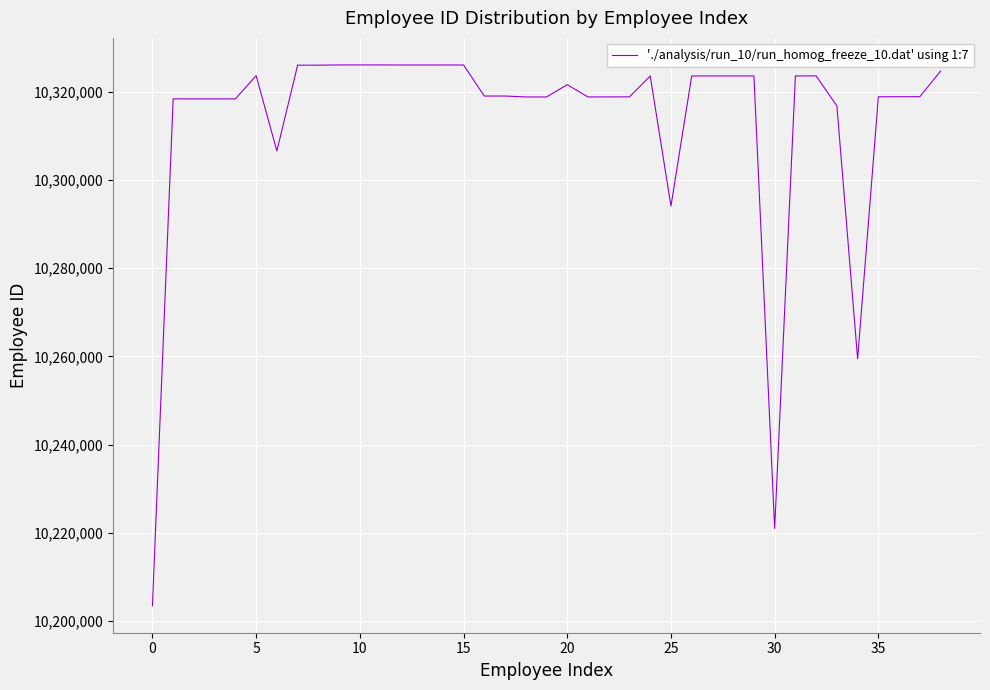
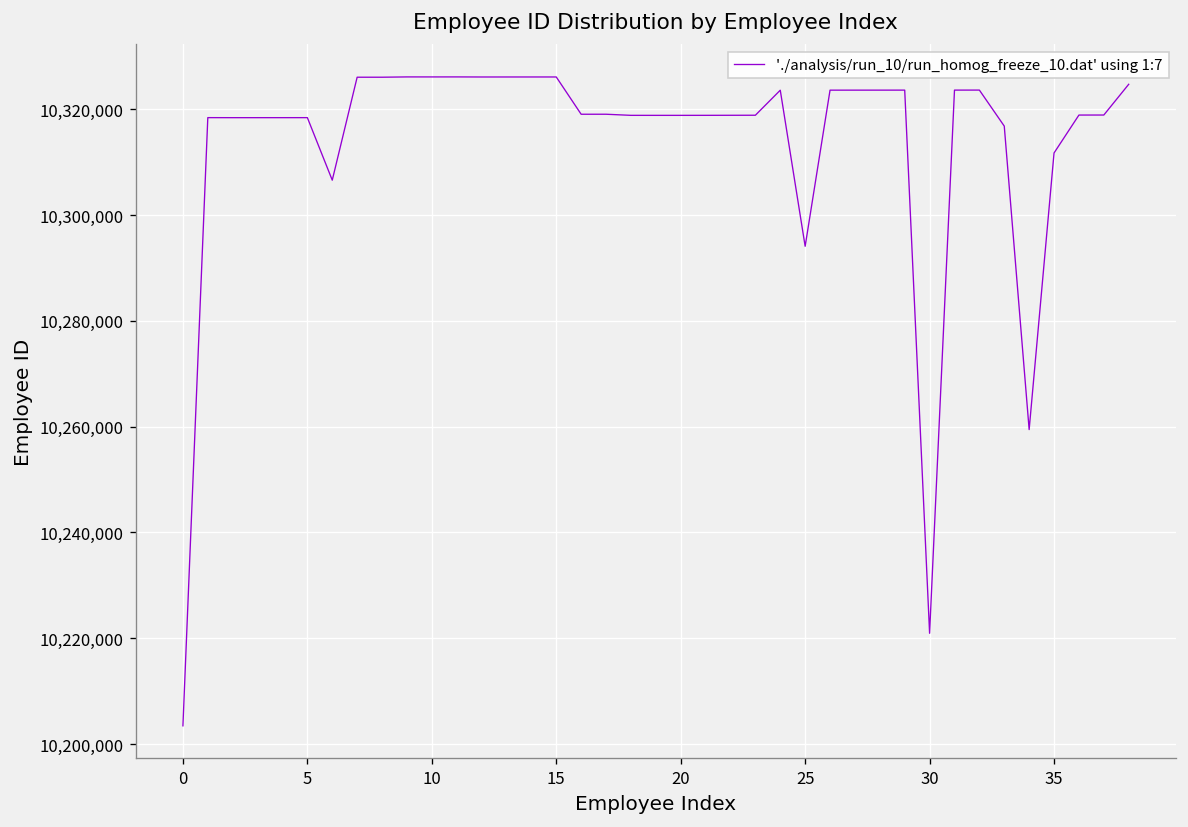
5: 10,324,000 -> 10,318,000
20: 10,322,000 -> 10,319,000
35: 10,319,000 -> 10,312,000
